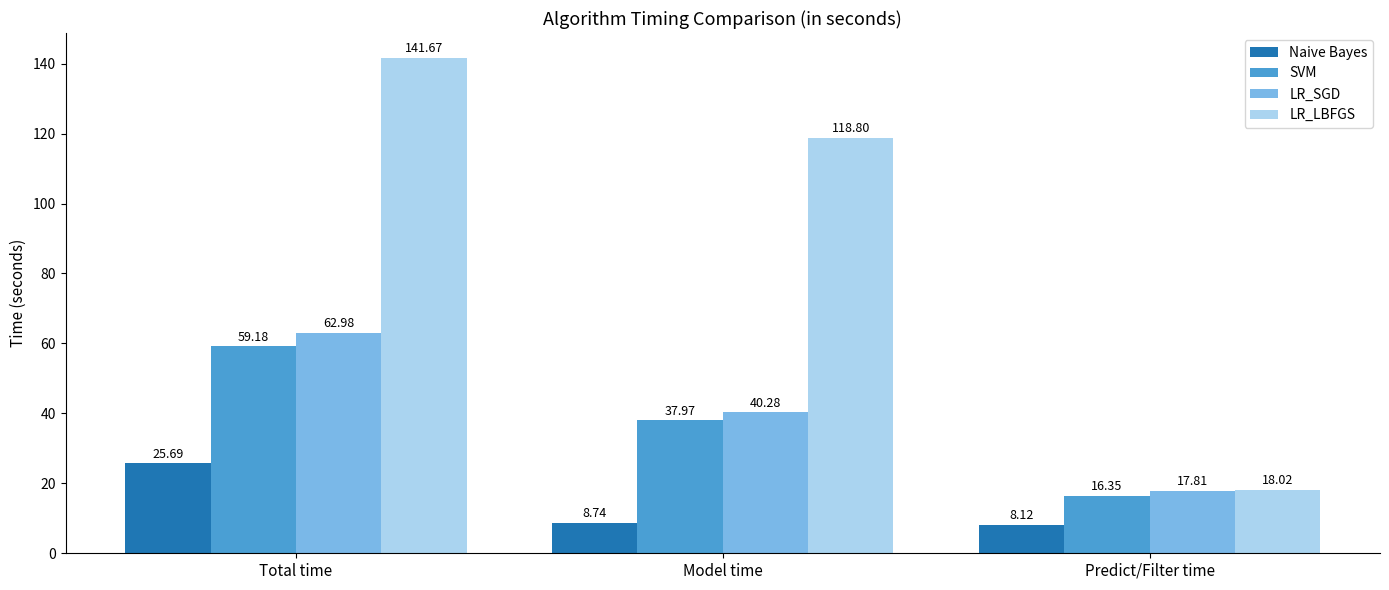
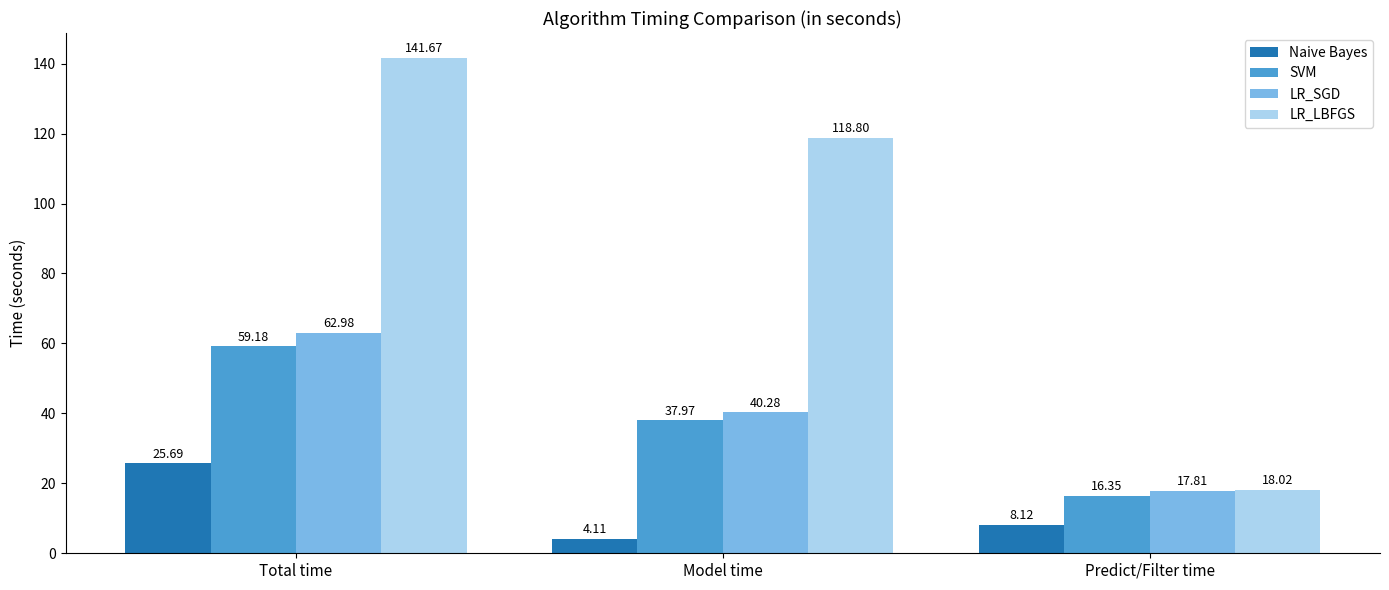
Naive Bayes, Model time: 8.74 -> 4.11
